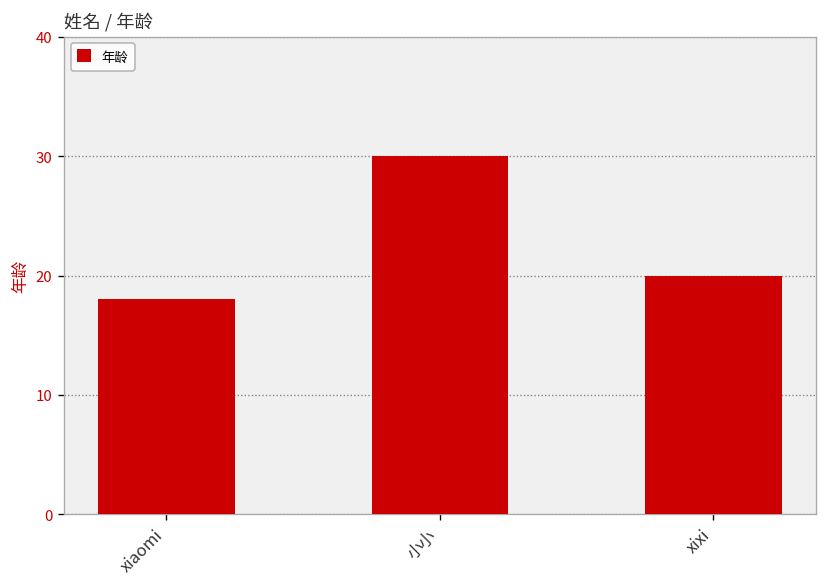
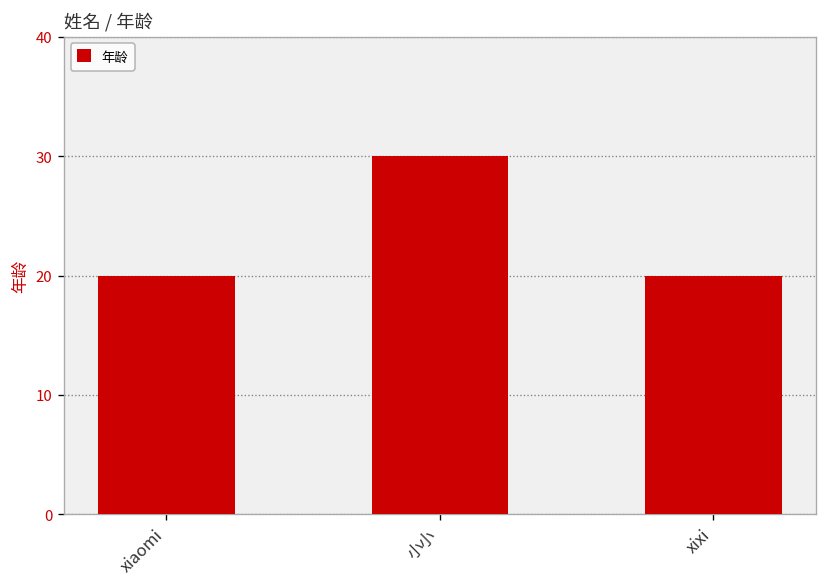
xiaomi: 18 -> 20
